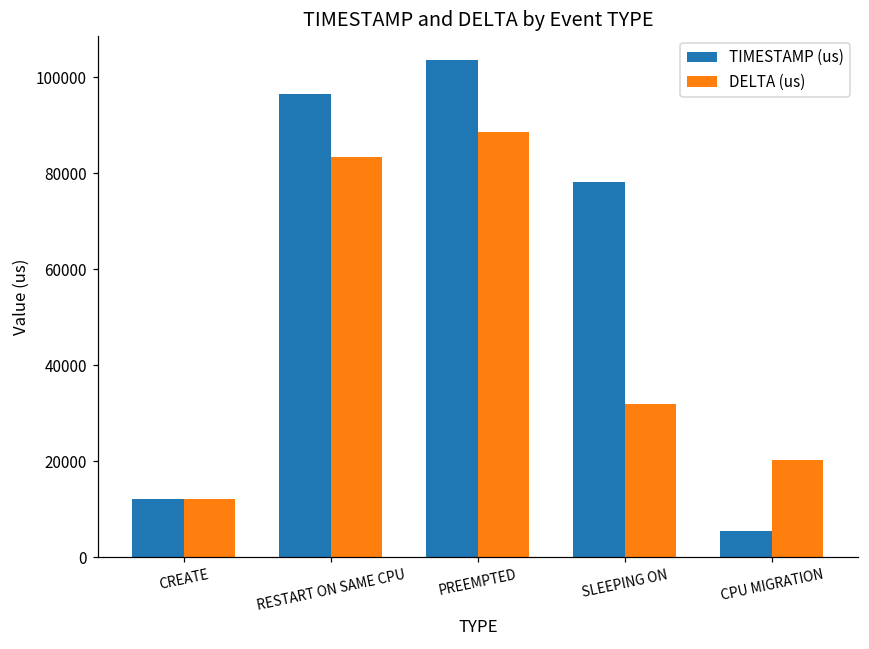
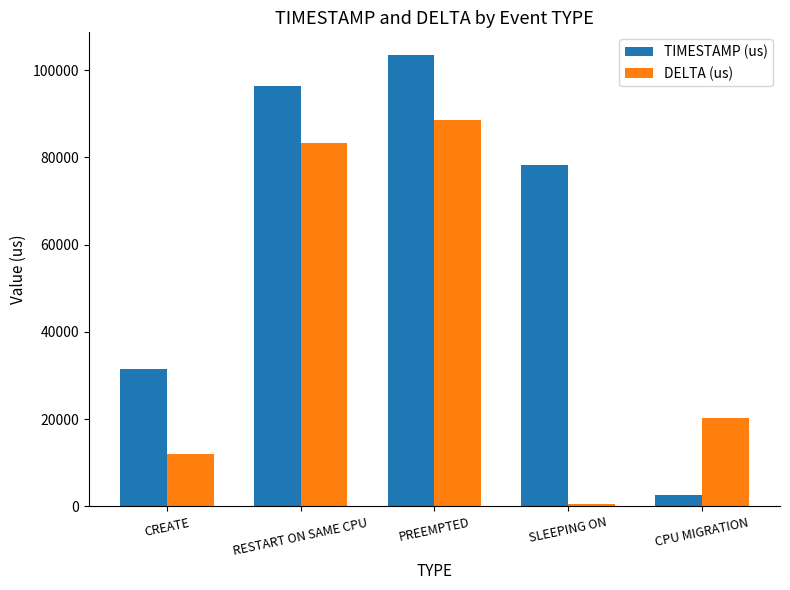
TIMESTAMP (us), CREATE: 12000 -> 32000
DELTA (us), SLEEPING ON: 32000 -> 1000
TIMESTAMP (us), CPU MIGRATION: 6000 -> 3000
